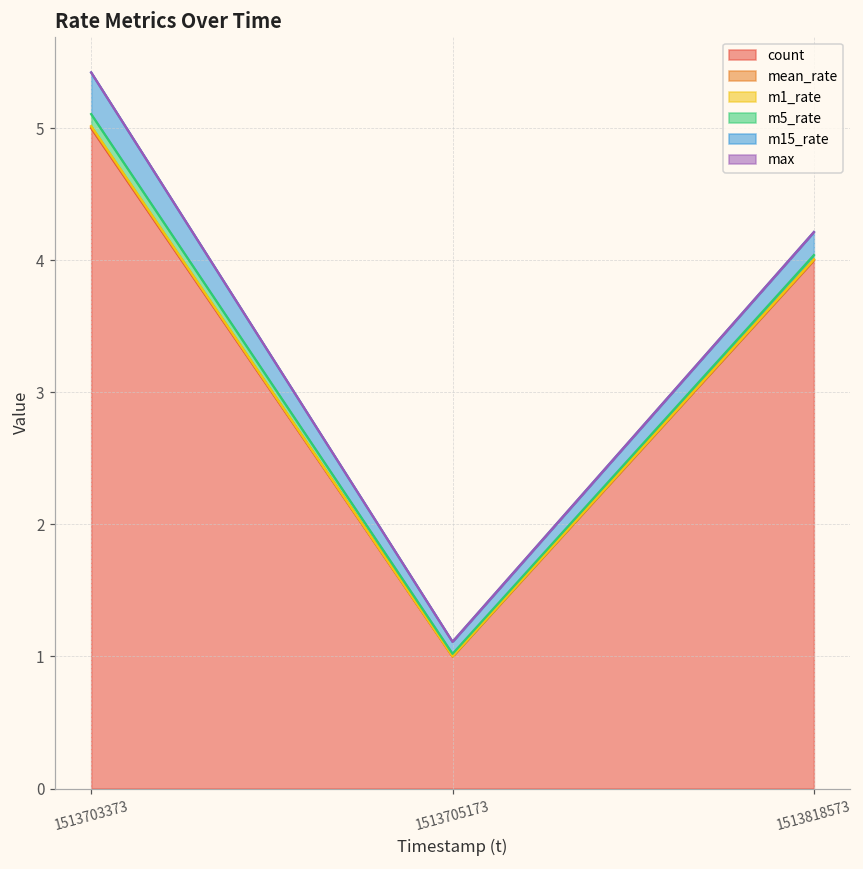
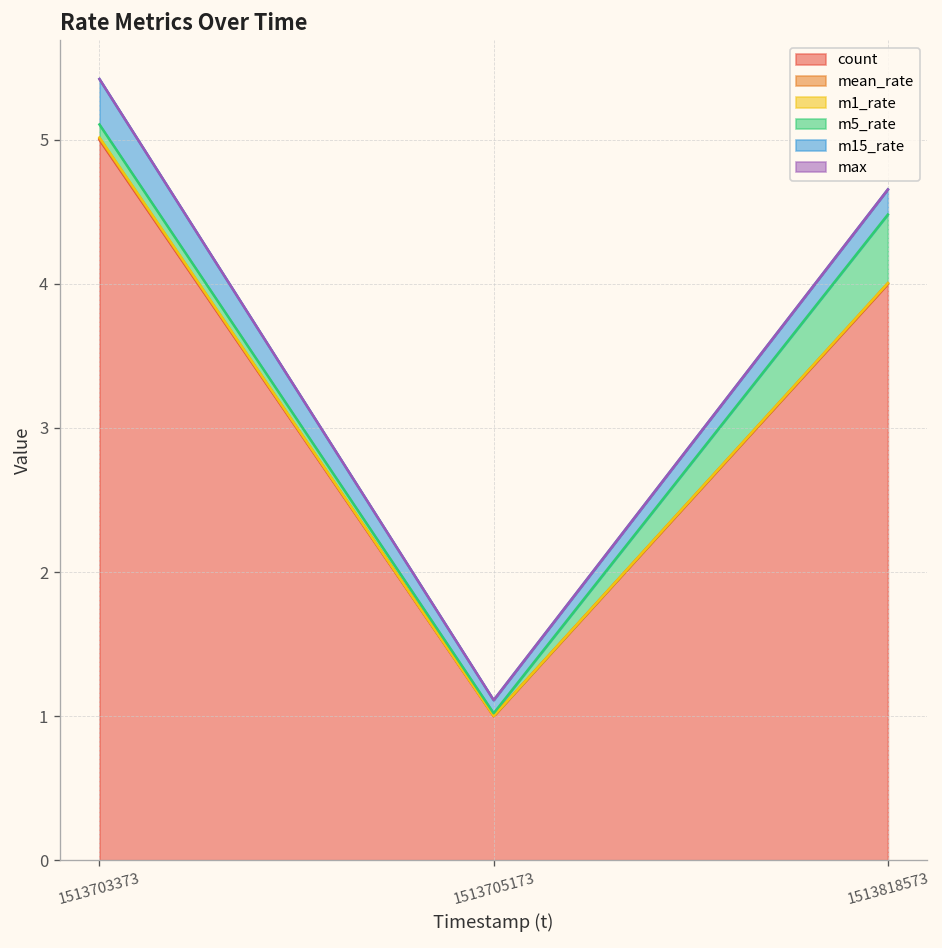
m5_rate, 1513818573: 0.03 -> 0.48
